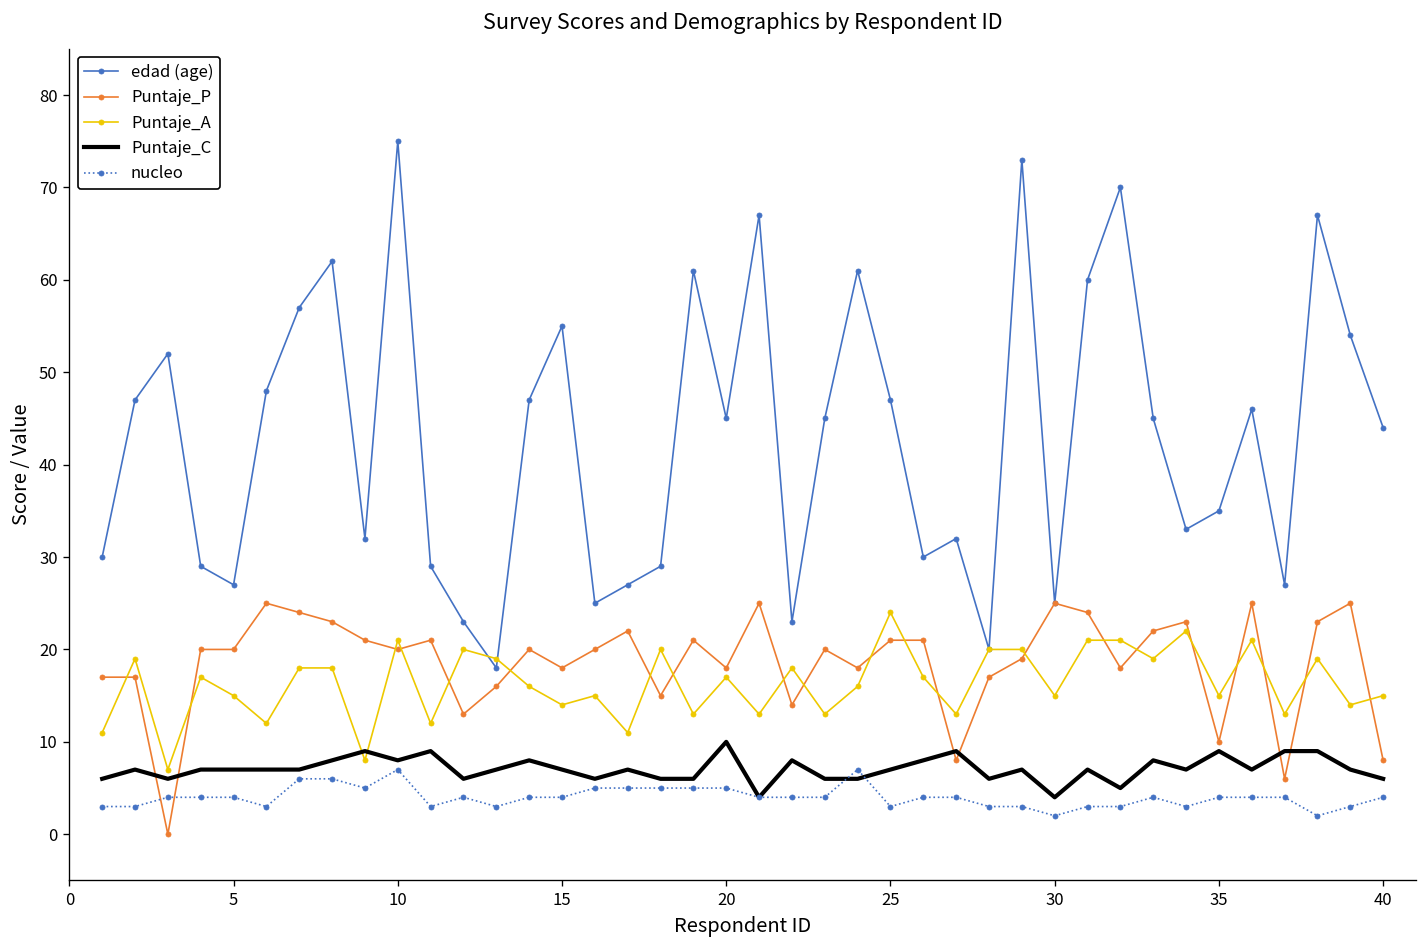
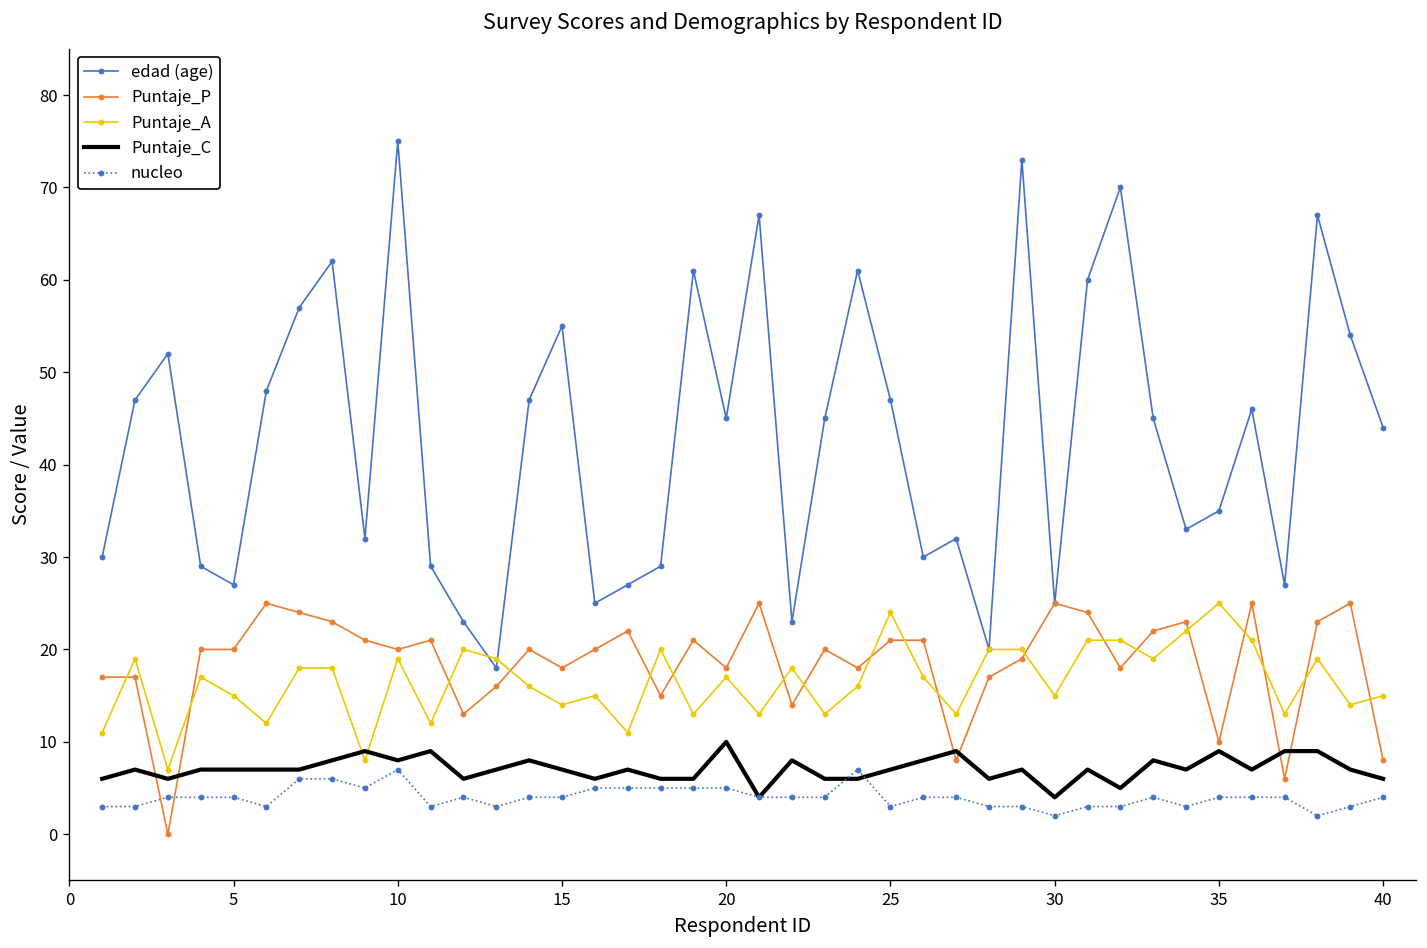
Puntaje_A, 10: 21 -> 19
Puntaje_A, 35: 15 -> 25
